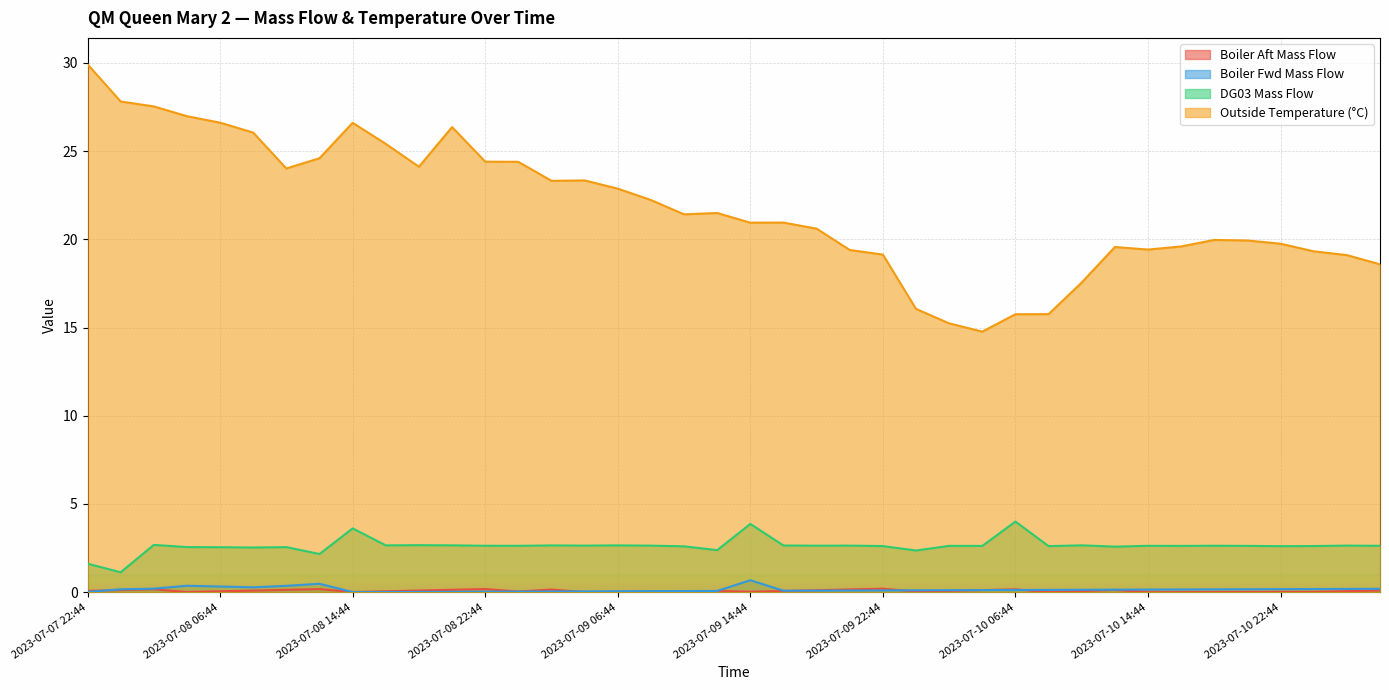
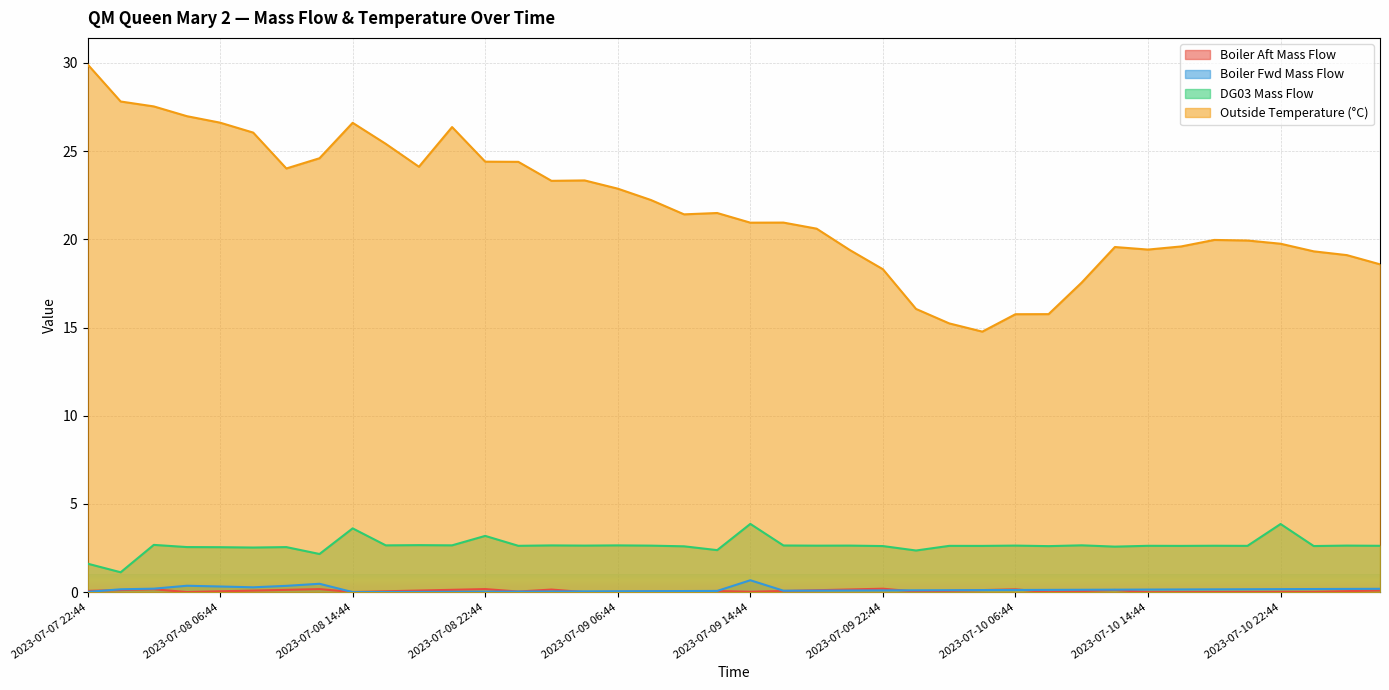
DG03 Mass Flow, 2023-07-08 22:44: 2.6 -> 3.2
Outside Temperature (°C), 2023-07-09 22:44: 19.1 -> 18.3
DG03 Mass Flow, 2023-07-10 06:44: 4.0 -> 2.6
DG03 Mass Flow, 2023-07-10 22:44: 2.6 -> 3.9
